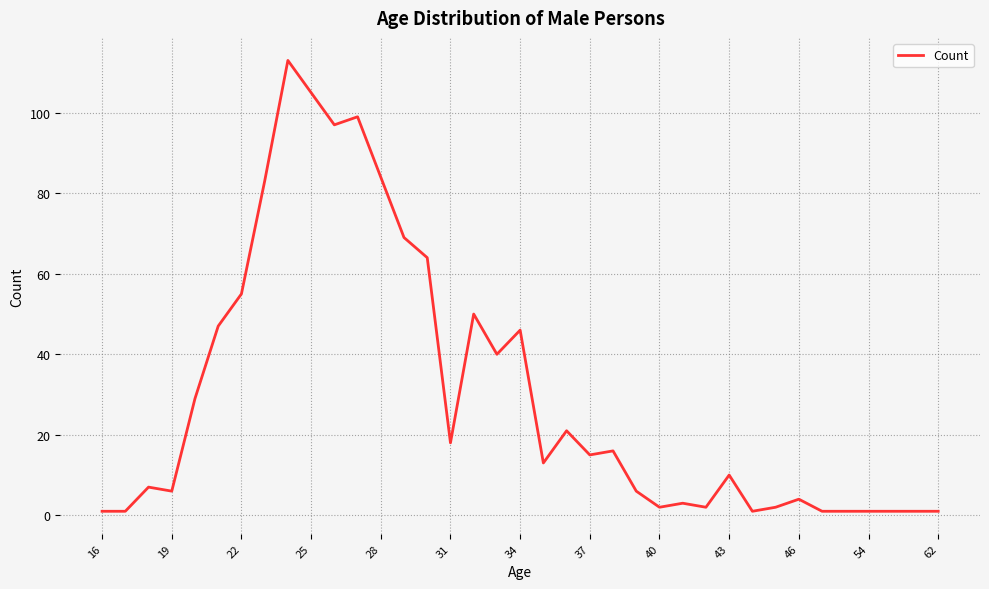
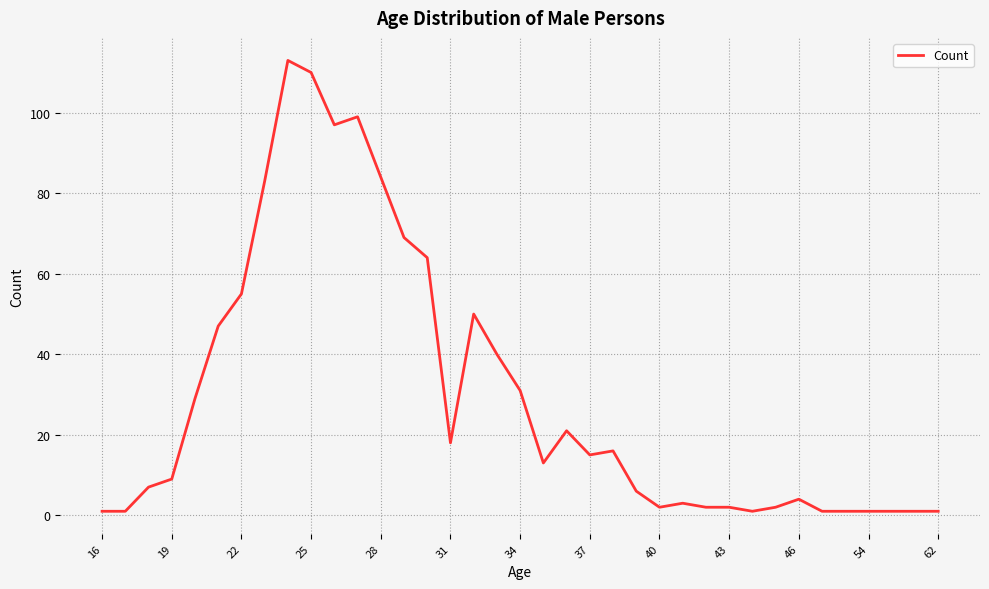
19: 6 -> 9
25: 105 -> 110
34: 46 -> 31
43: 10 -> 2
